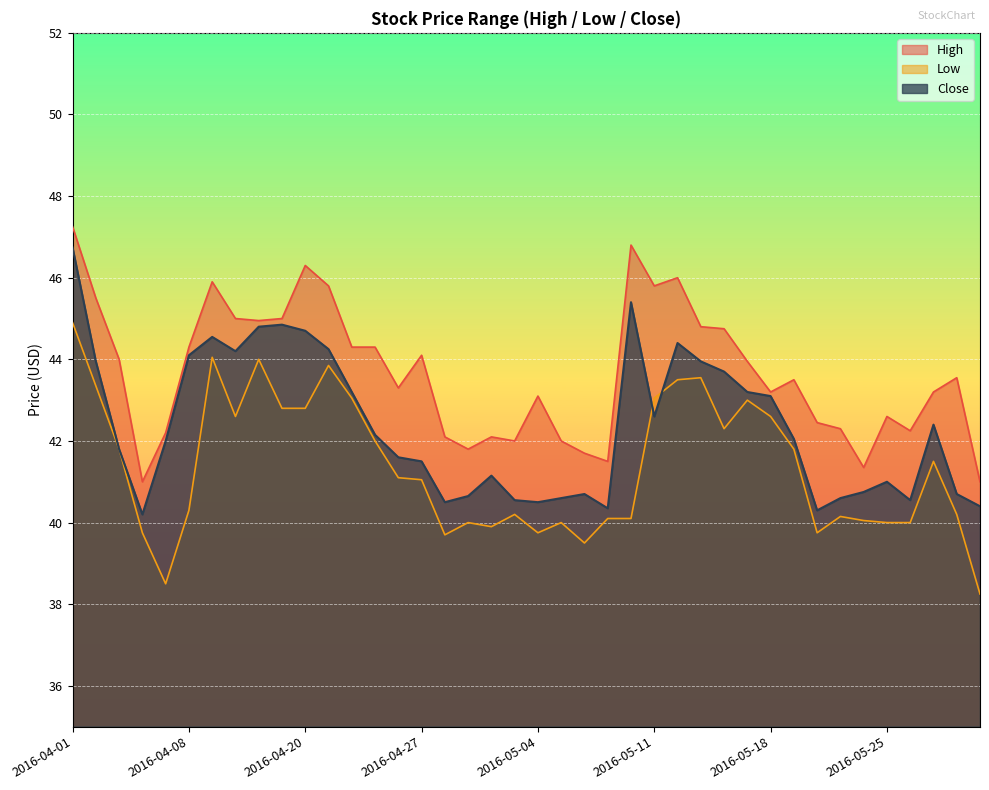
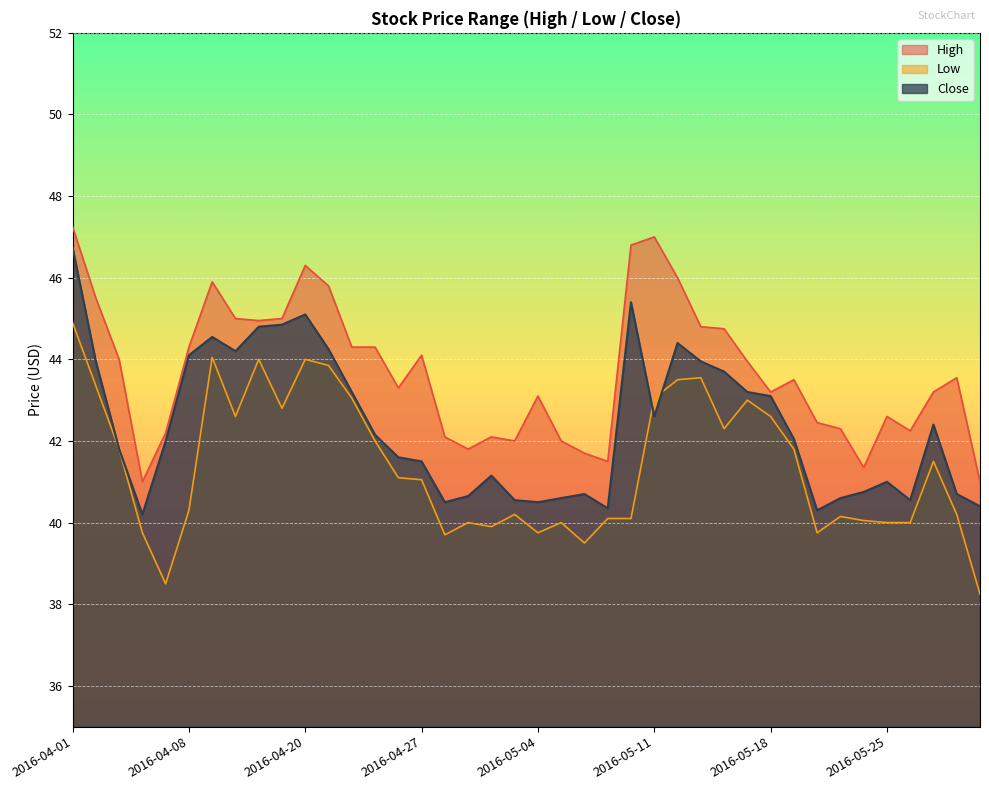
Low, 2016-04-20: 42.8 -> 44.0
Close, 2016-04-20: 44.7 -> 45.1
High, 2016-05-11: 45.8 -> 47.0
